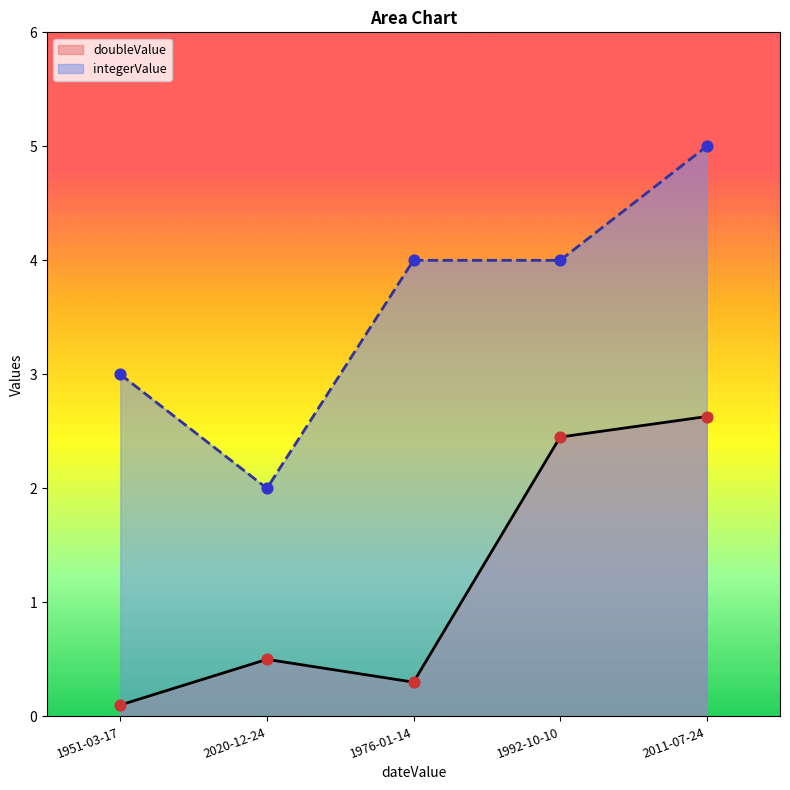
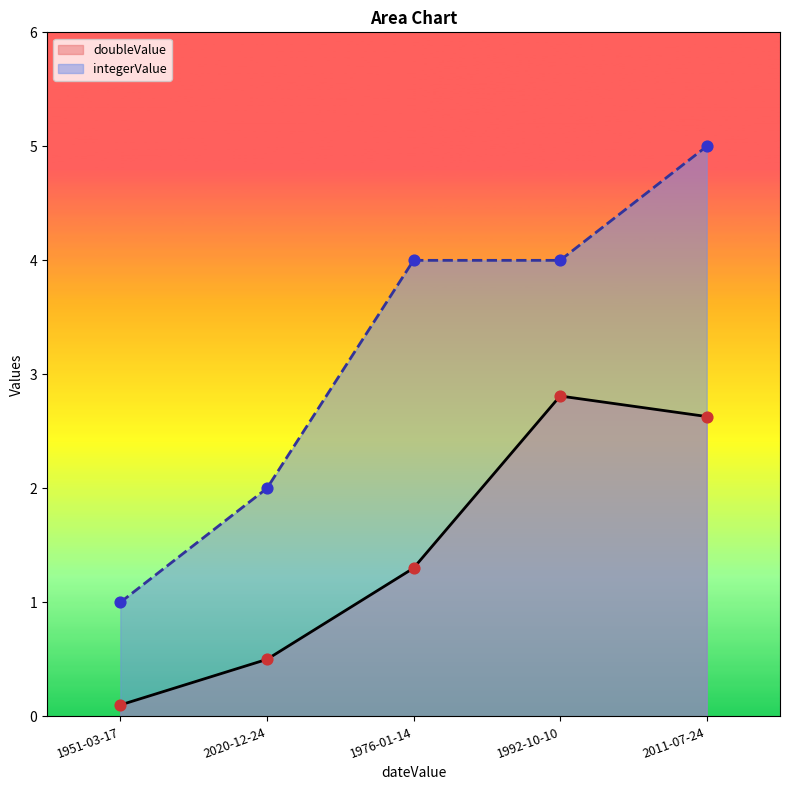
integerValue, 1951-03-17: 3 -> 1
doubleValue, 1976-01-14: 0.3 -> 1.3
doubleValue, 1992-10-10: 2.45 -> 2.81
